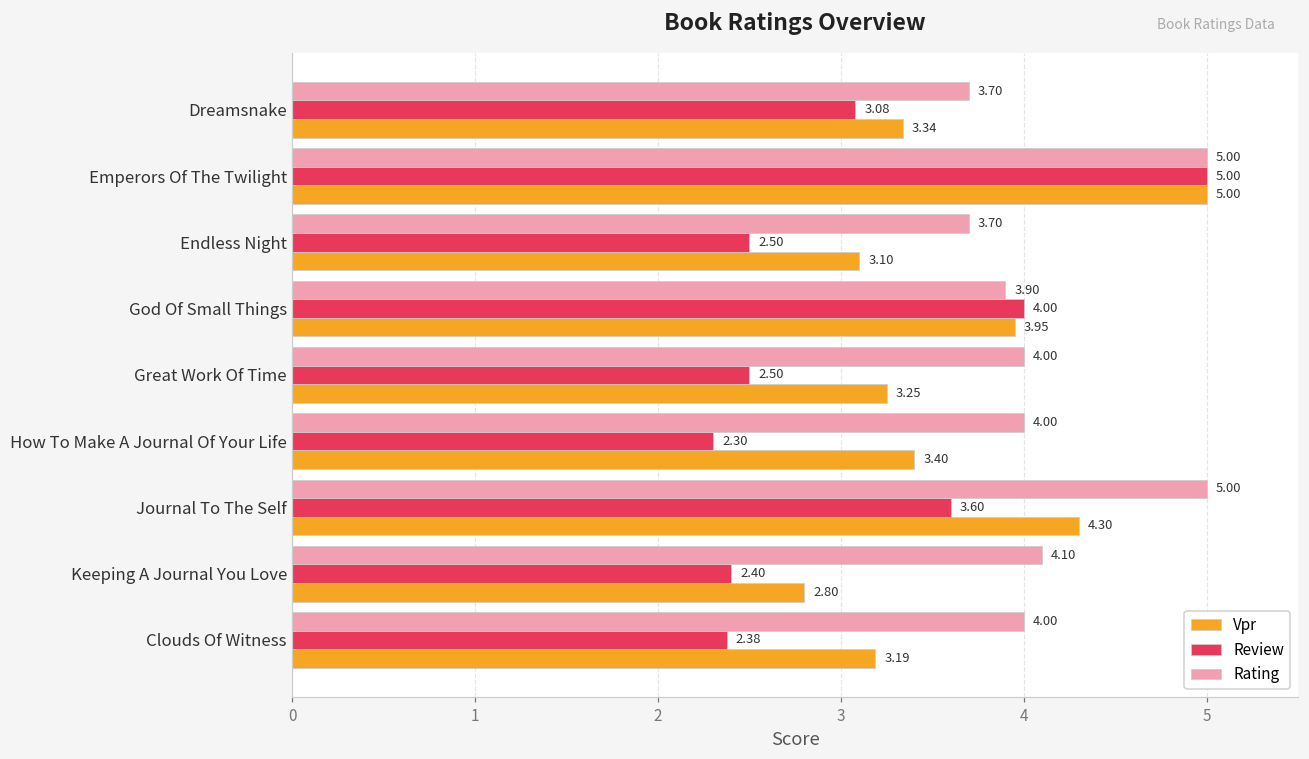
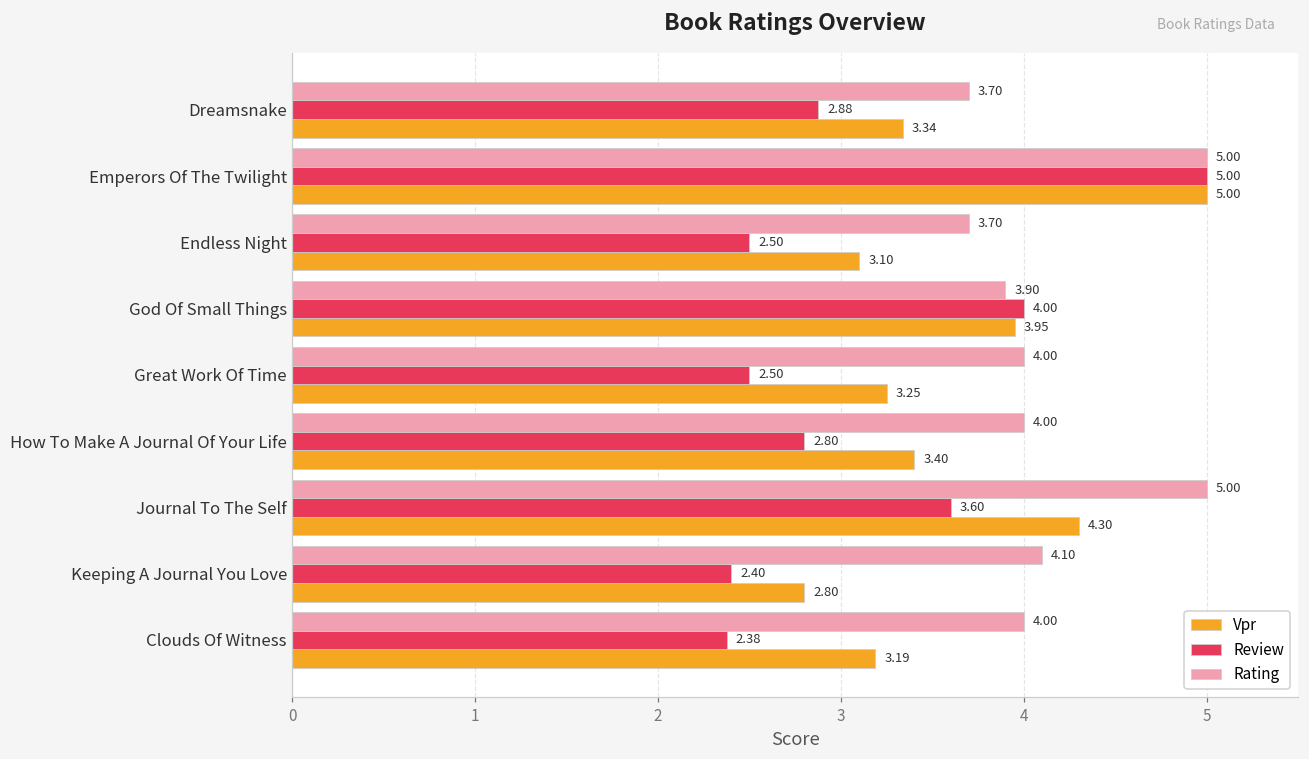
Review, Dreamsnake: 3.08 -> 2.88
Review, How To Make A Journal Of Your Life: 2.30 -> 2.80
